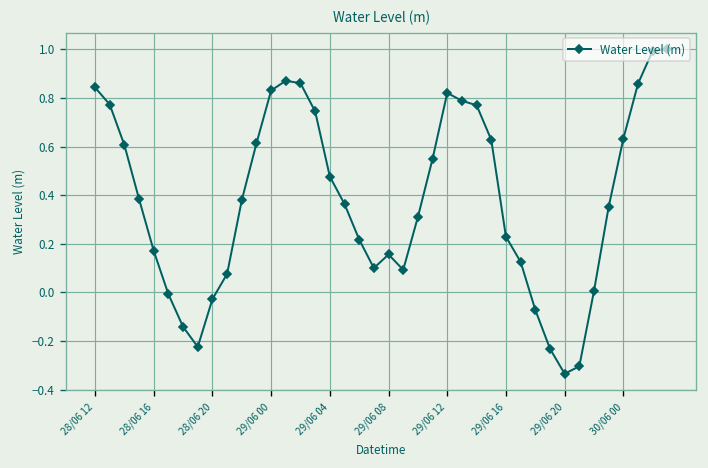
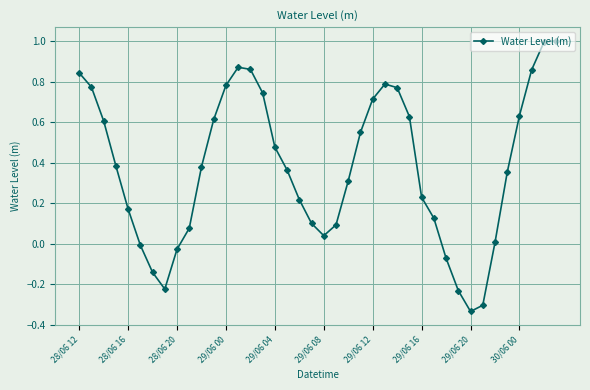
29/06 00: 0.83 -> 0.78
29/06 08: 0.16 -> 0.04
29/06 12: 0.82 -> 0.71
